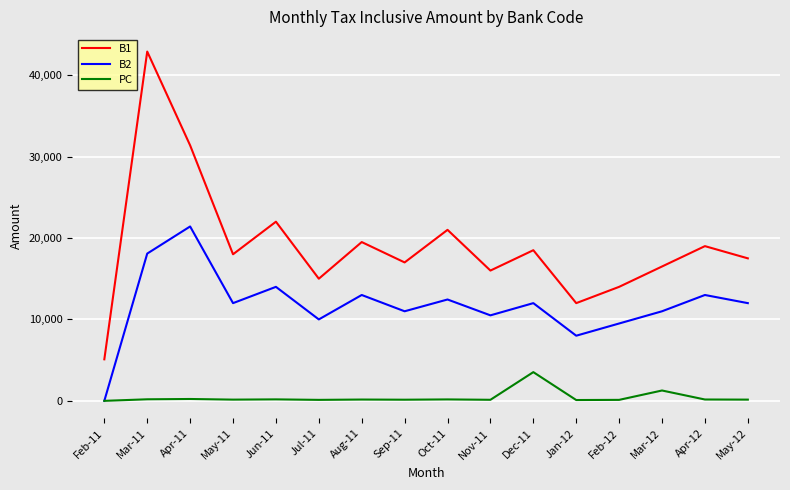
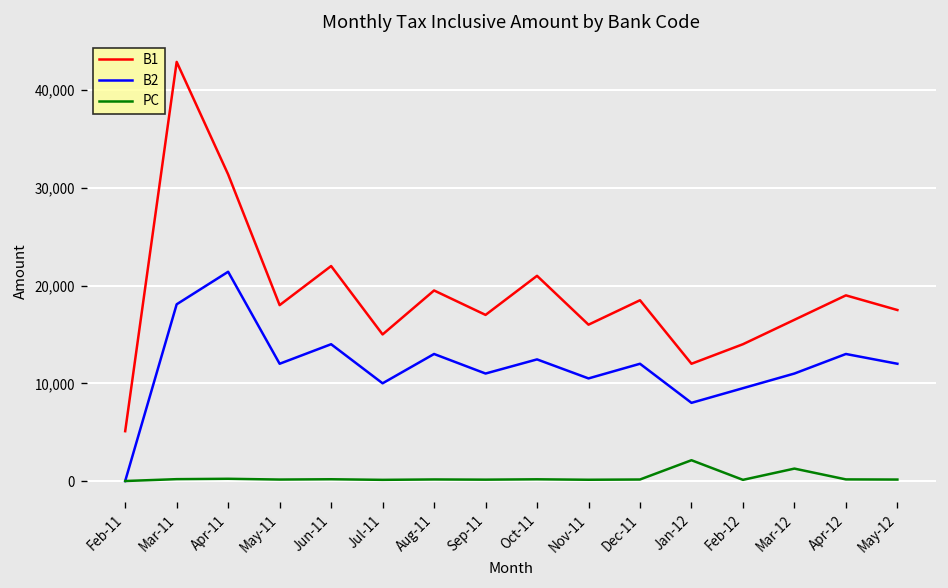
PC, Dec-11: 4,000 -> 0
PC, Jan-12: 0 -> 2,000
